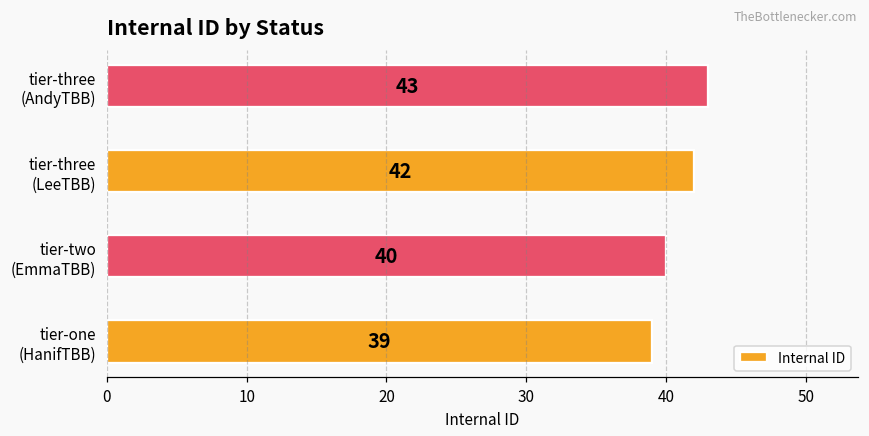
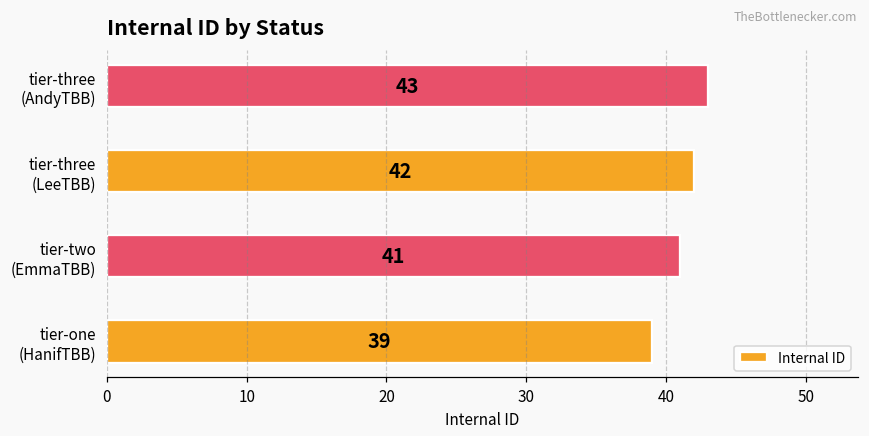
tier-two (EmmaTBB): 40 -> 41
